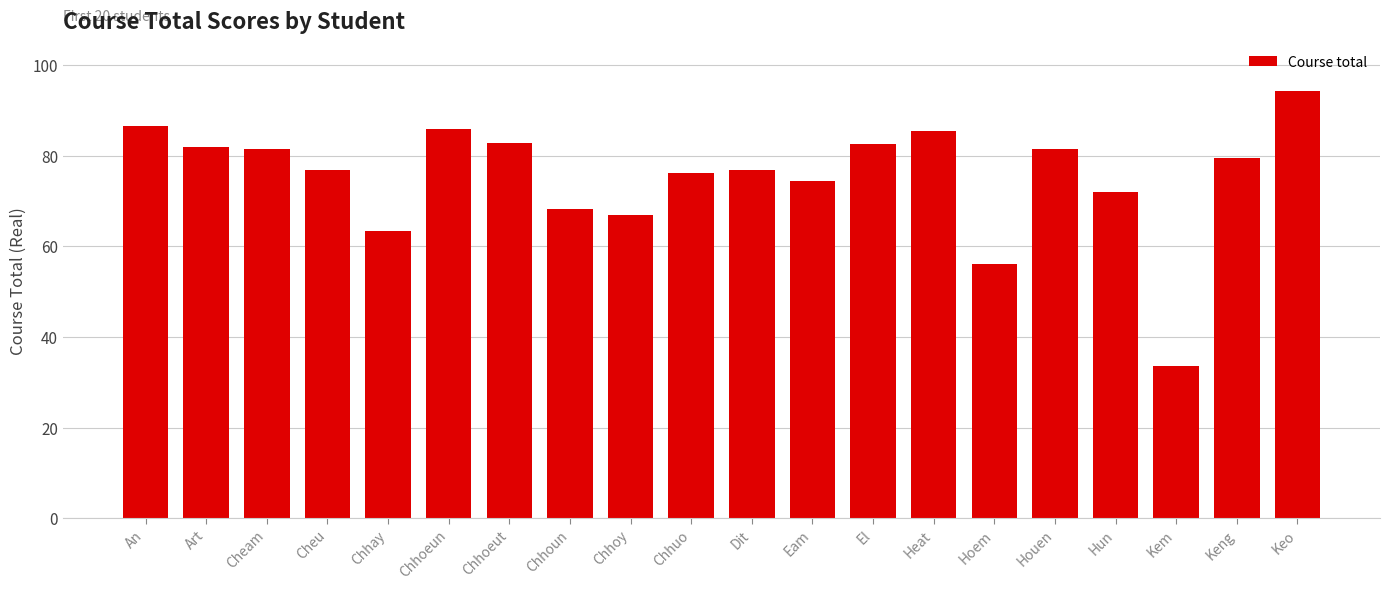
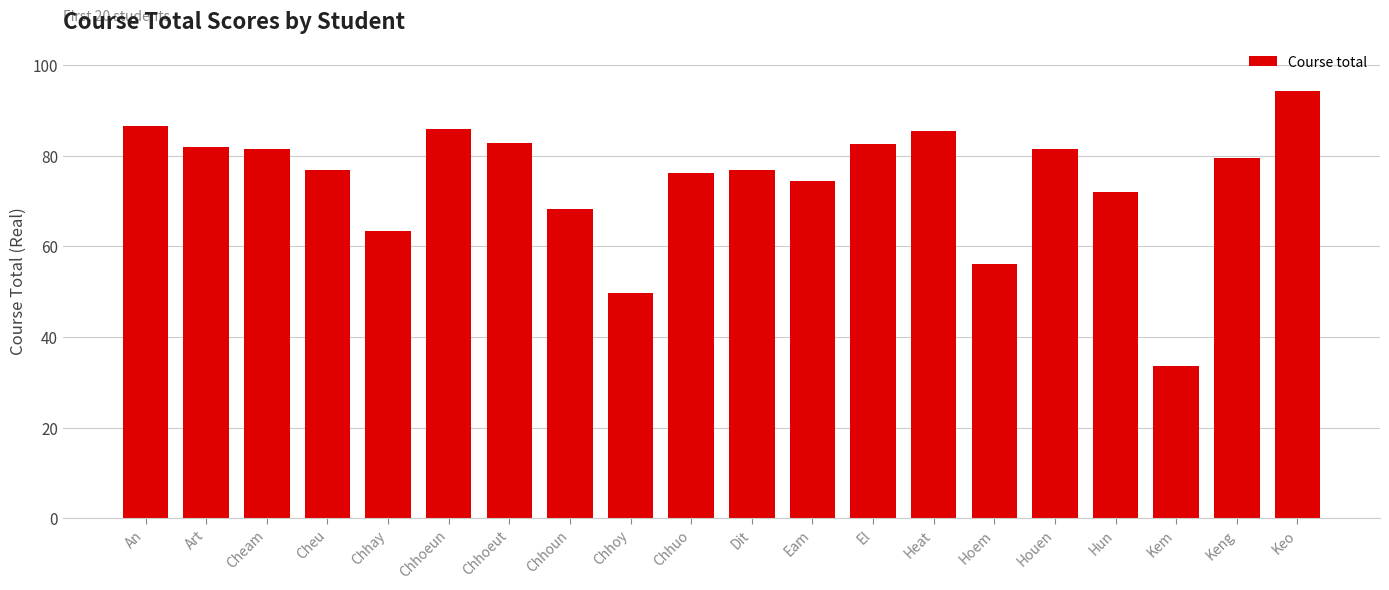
Chhoy: 67 -> 50
